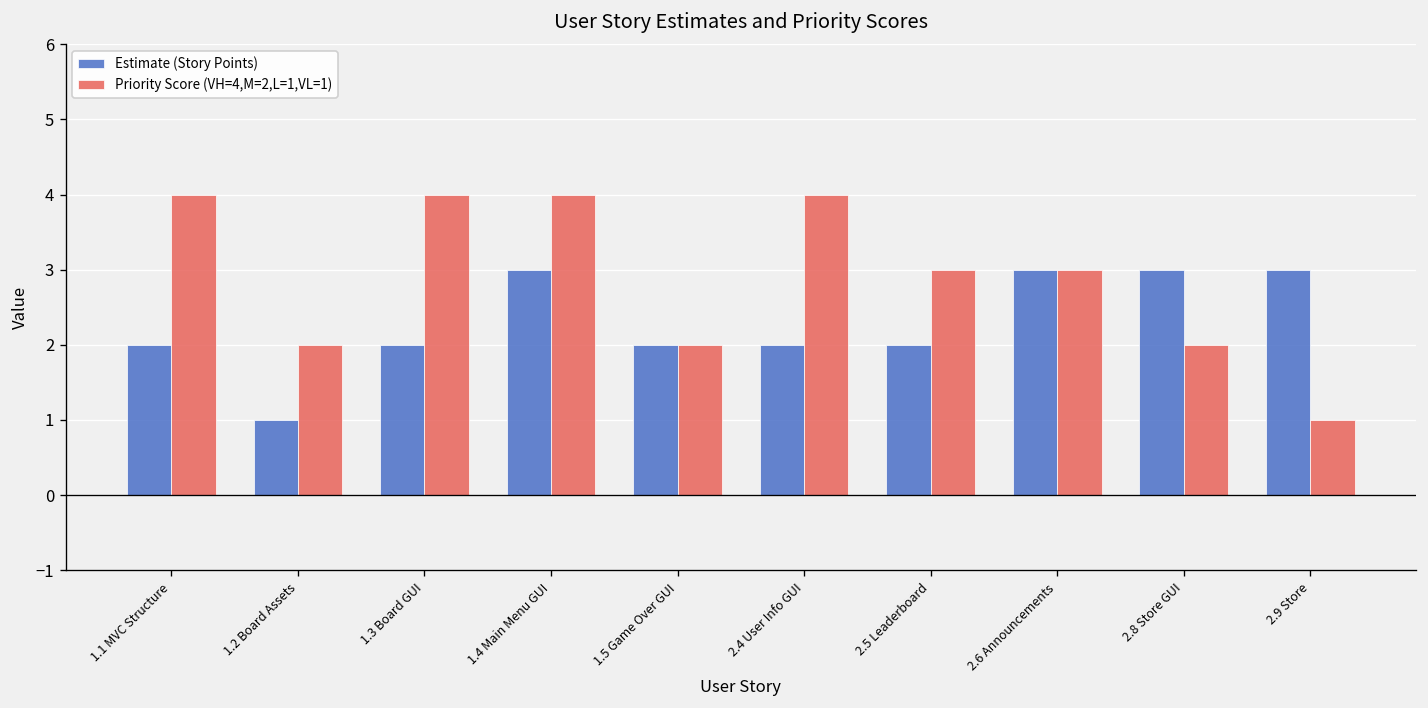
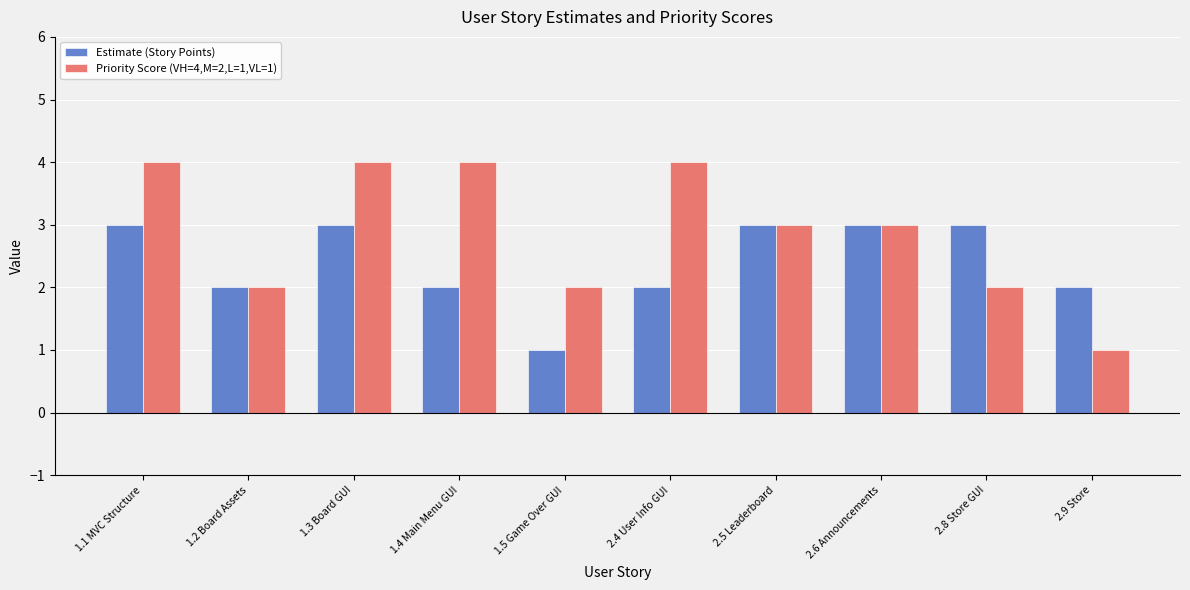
Estimate (Story Points), 1.1 MVC Structure: 2 -> 3
Estimate (Story Points), 1.2 Board Assets: 1 -> 2
Estimate (Story Points), 1.3 Board GUI: 2 -> 3
Estimate (Story Points), 1.4 Main Menu GUI: 3 -> 2
Estimate (Story Points), 1.5 Game Over GUI: 2 -> 1
Estimate (Story Points), 2.5 Leaderboard: 2 -> 3
Estimate (Story Points), 2.9 Store: 3 -> 2
